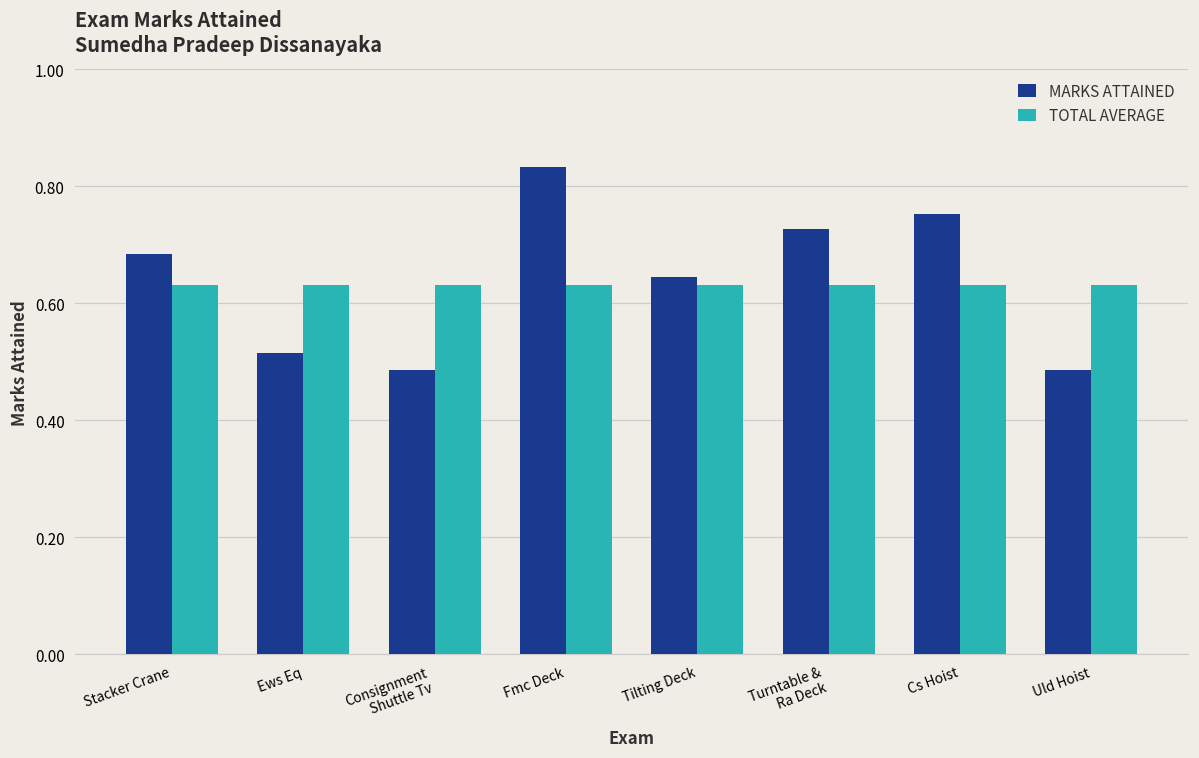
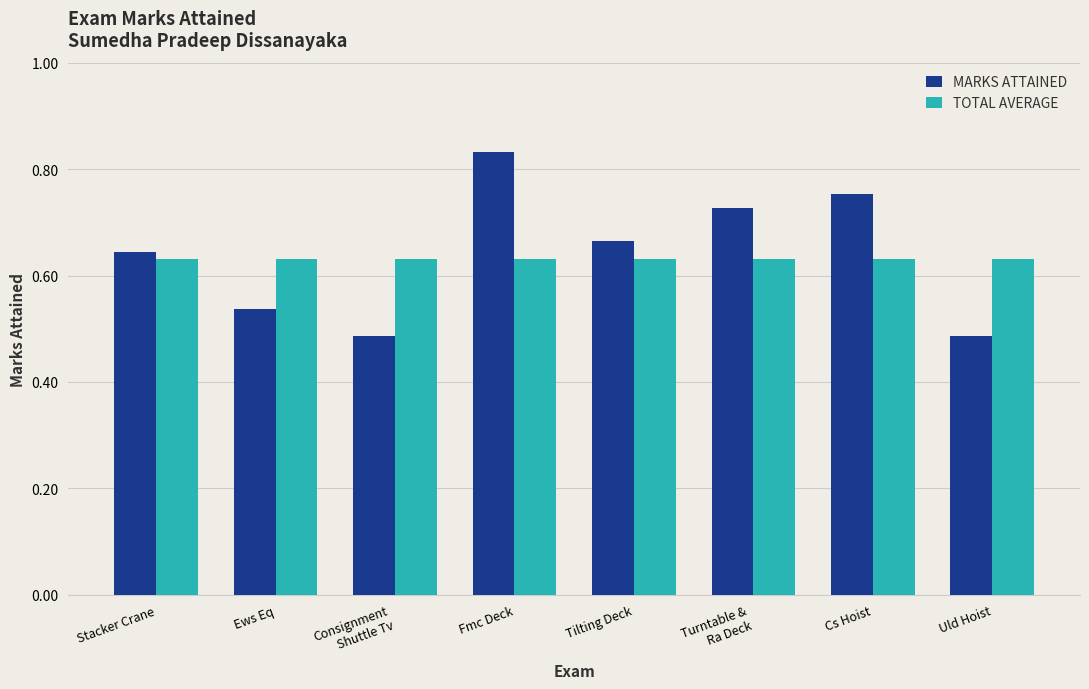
MARKS ATTAINED, Stacker Crane: 0.68 -> 0.65
MARKS ATTAINED, Ews Eq: 0.52 -> 0.54
MARKS ATTAINED, Tilting Deck: 0.64 -> 0.66
